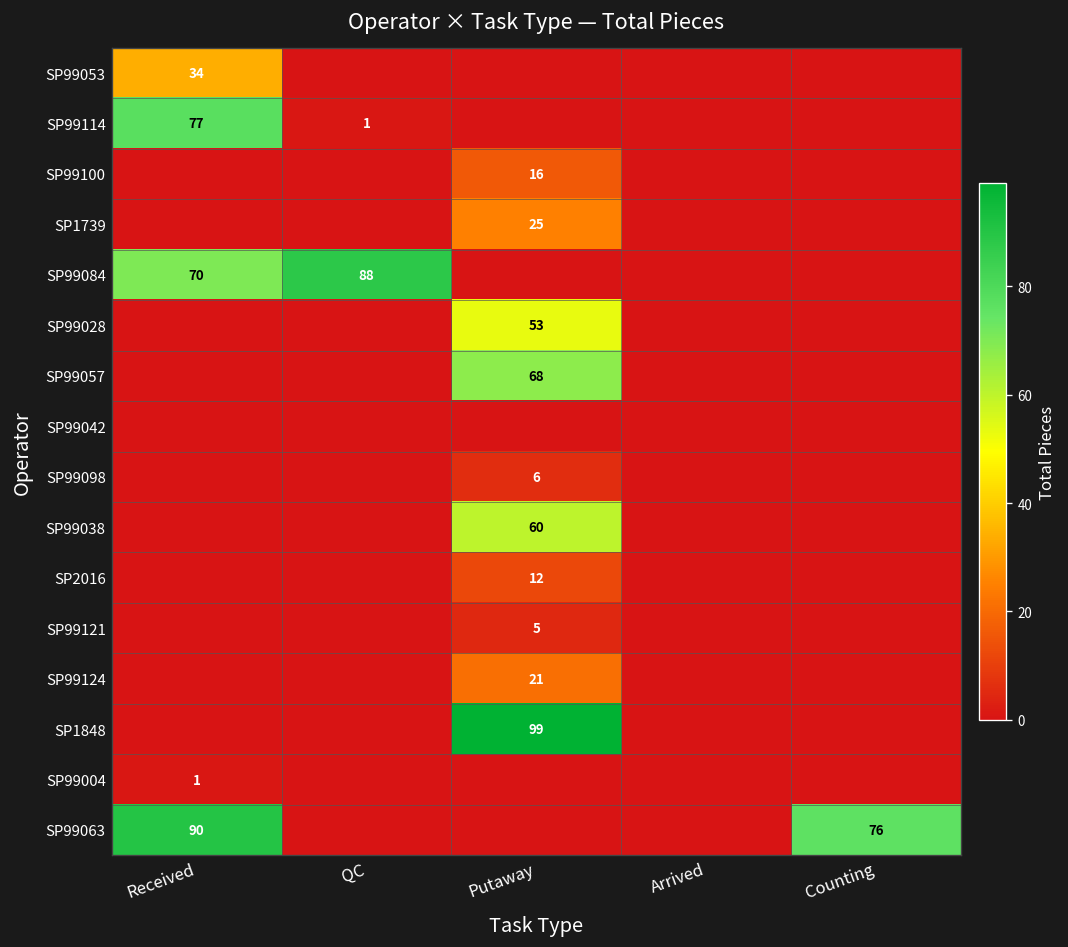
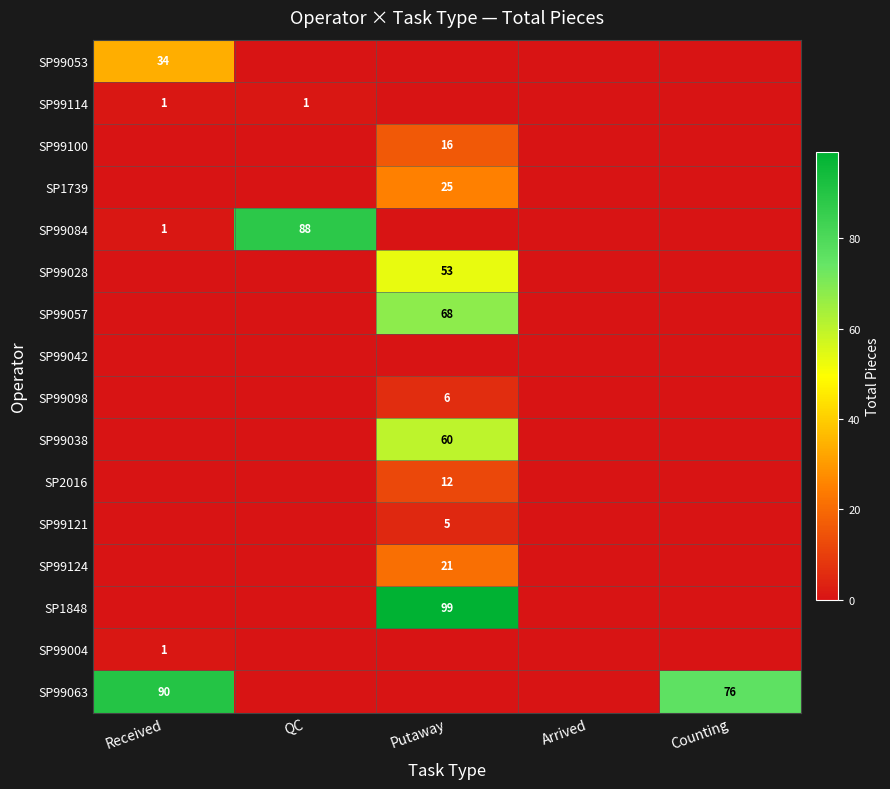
SP99114, Received: 77 -> 1
SP99084, Received: 70 -> 1
